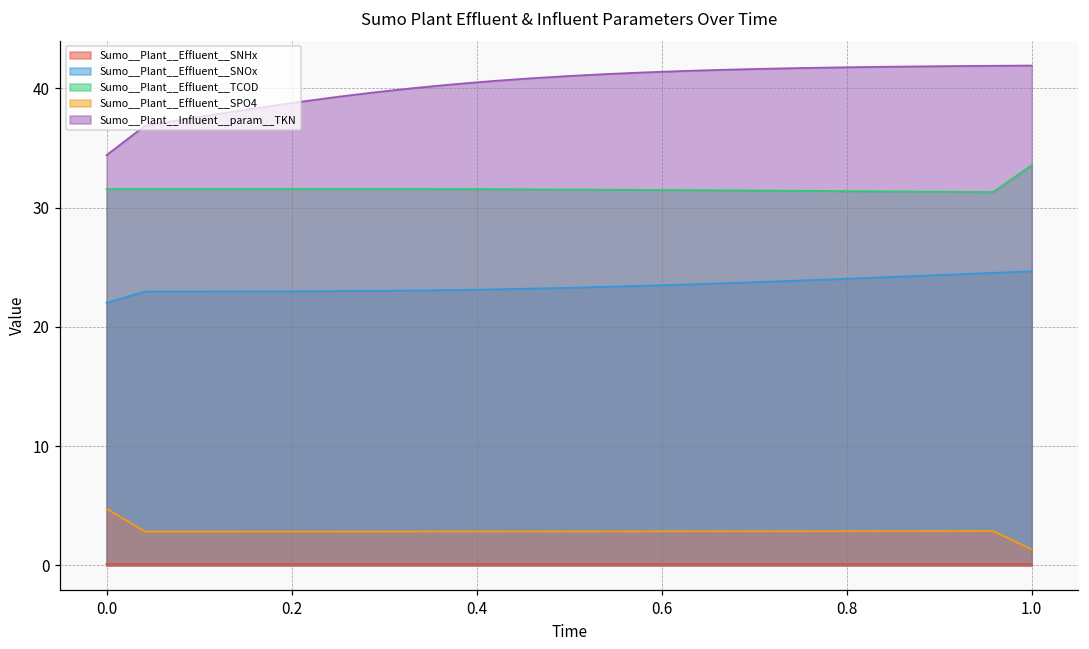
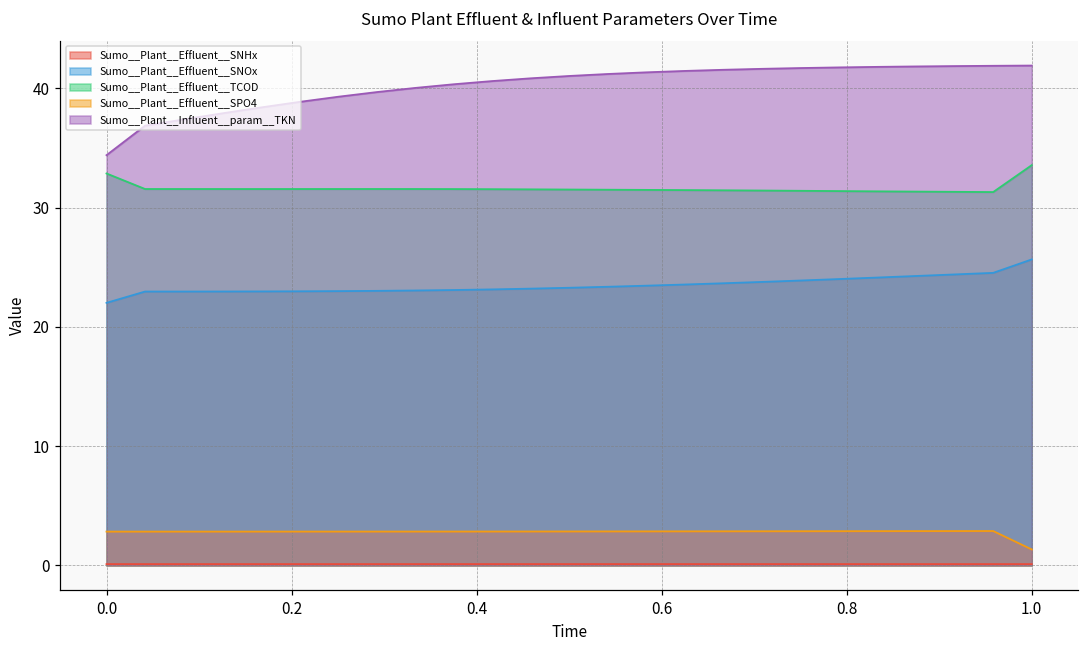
Sumo__Plant__Effluent__TCOD, 0.0: 31.6 -> 32.9
Sumo__Plant__Effluent__SPO4, 0.0: 4.8 -> 2.8
Sumo__Plant__Effluent__SNOx, 1.0: 24.7 -> 25.7
